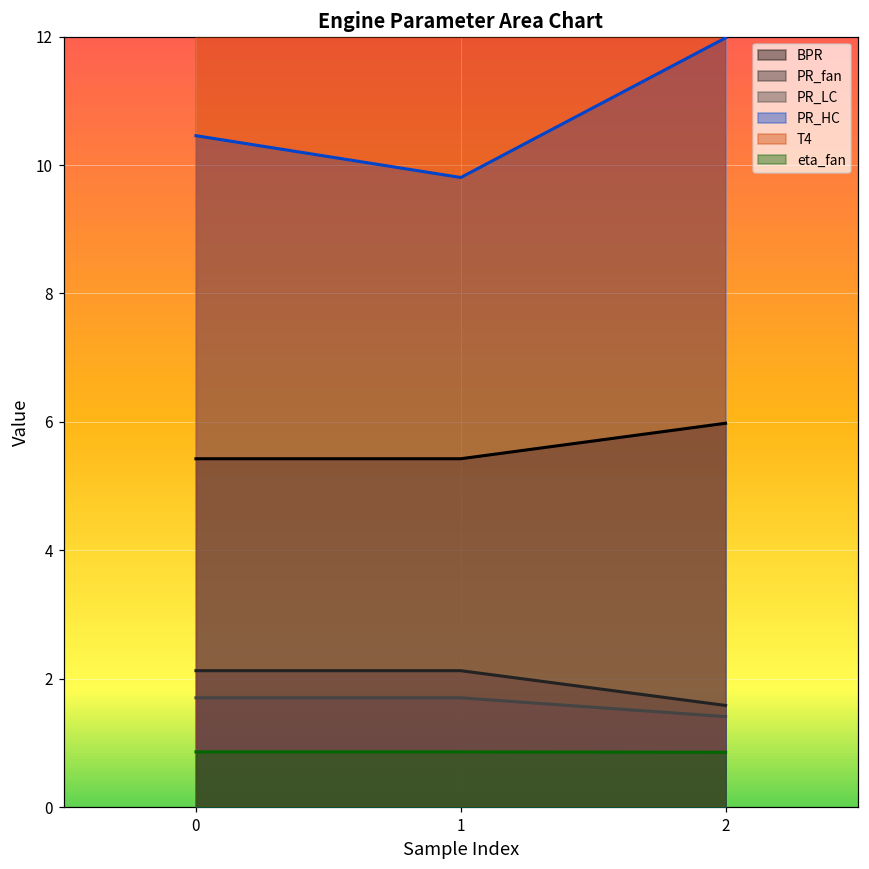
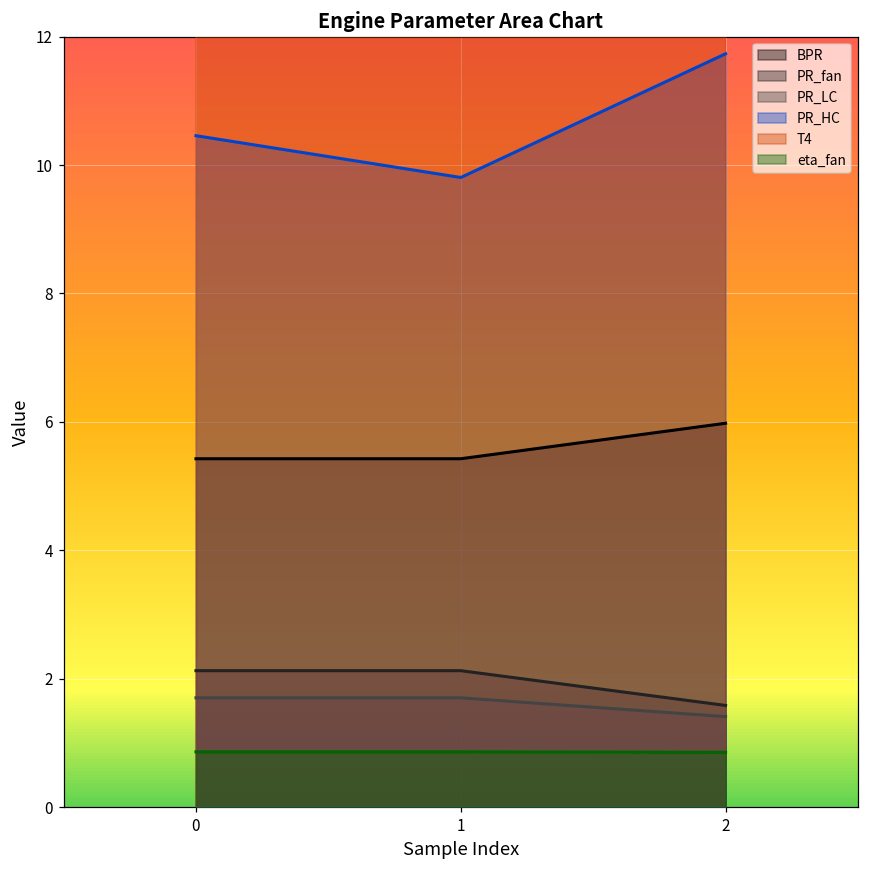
PR_HC, 2: 12.0 -> 11.7
